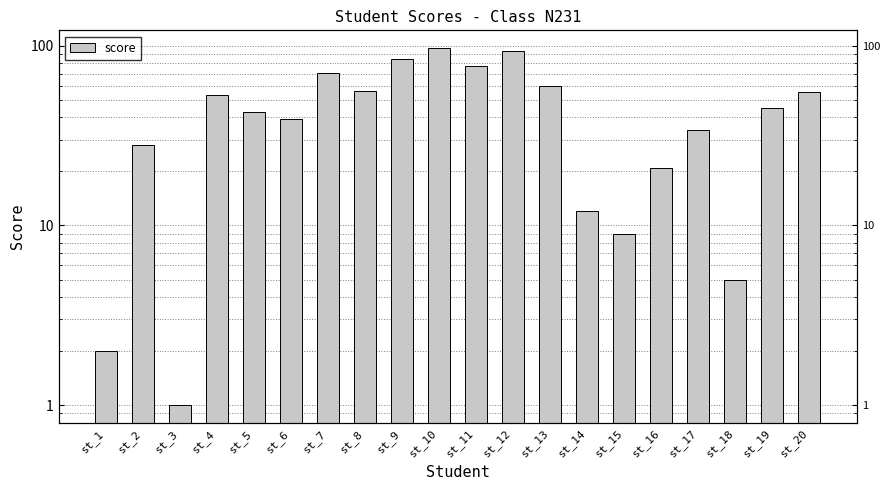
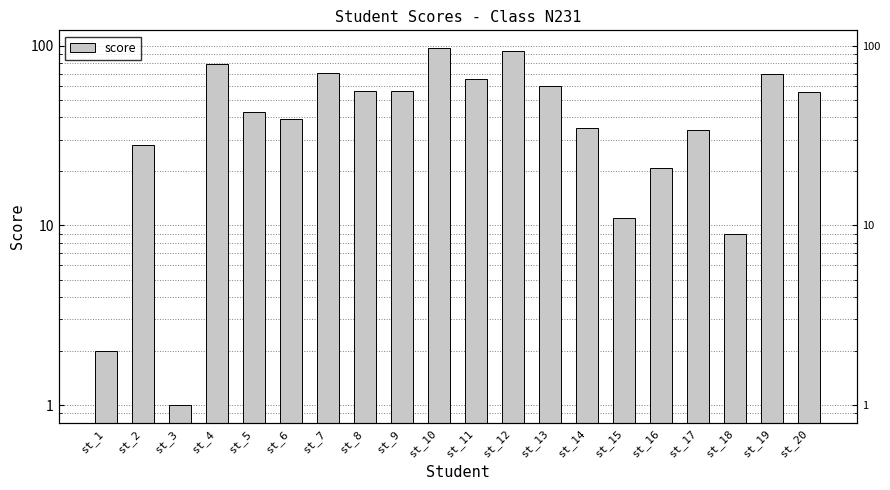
st_4: 53 -> 80
st_9: 80 -> 56
st_11: 77 -> 65
st_14: 12 -> 35
st_15: 9 -> 11
st_18: 5 -> 9
st_19: 45 -> 70
